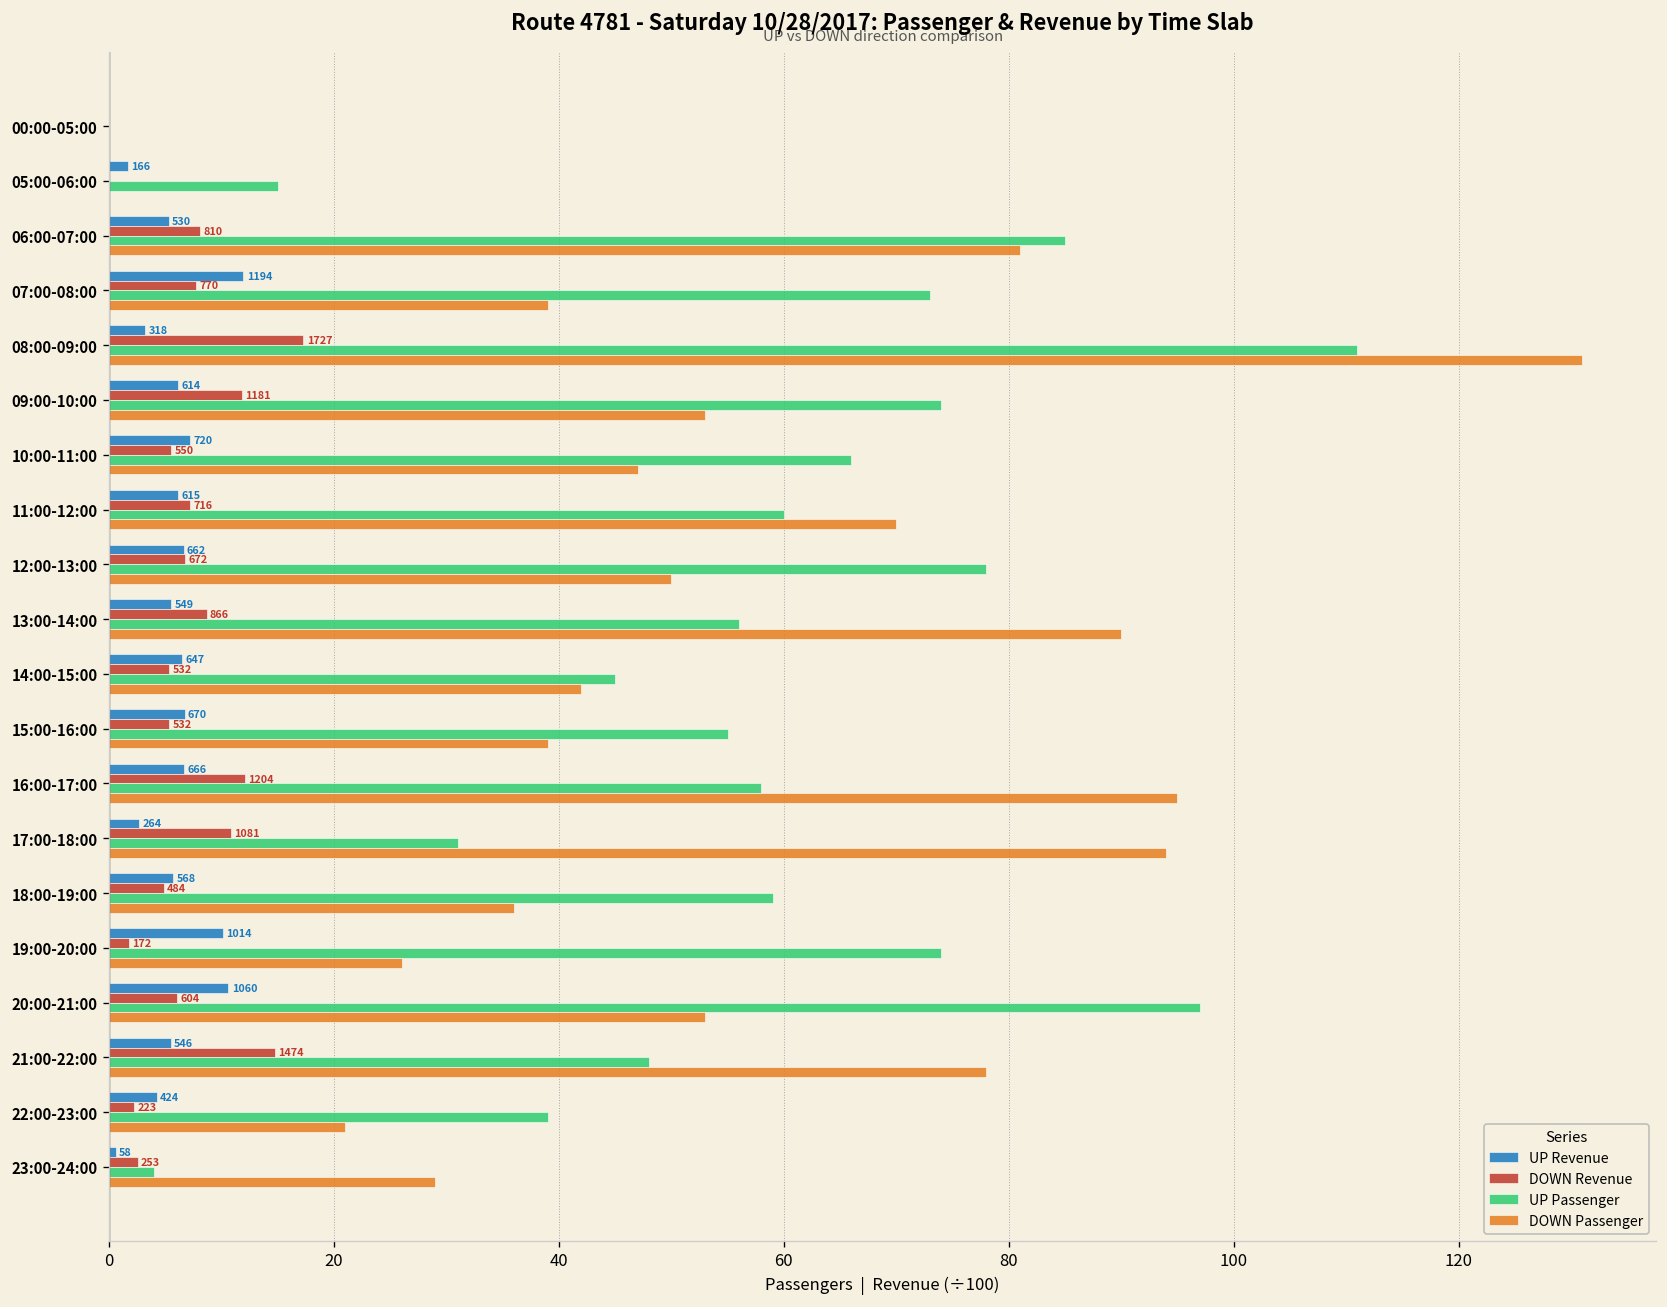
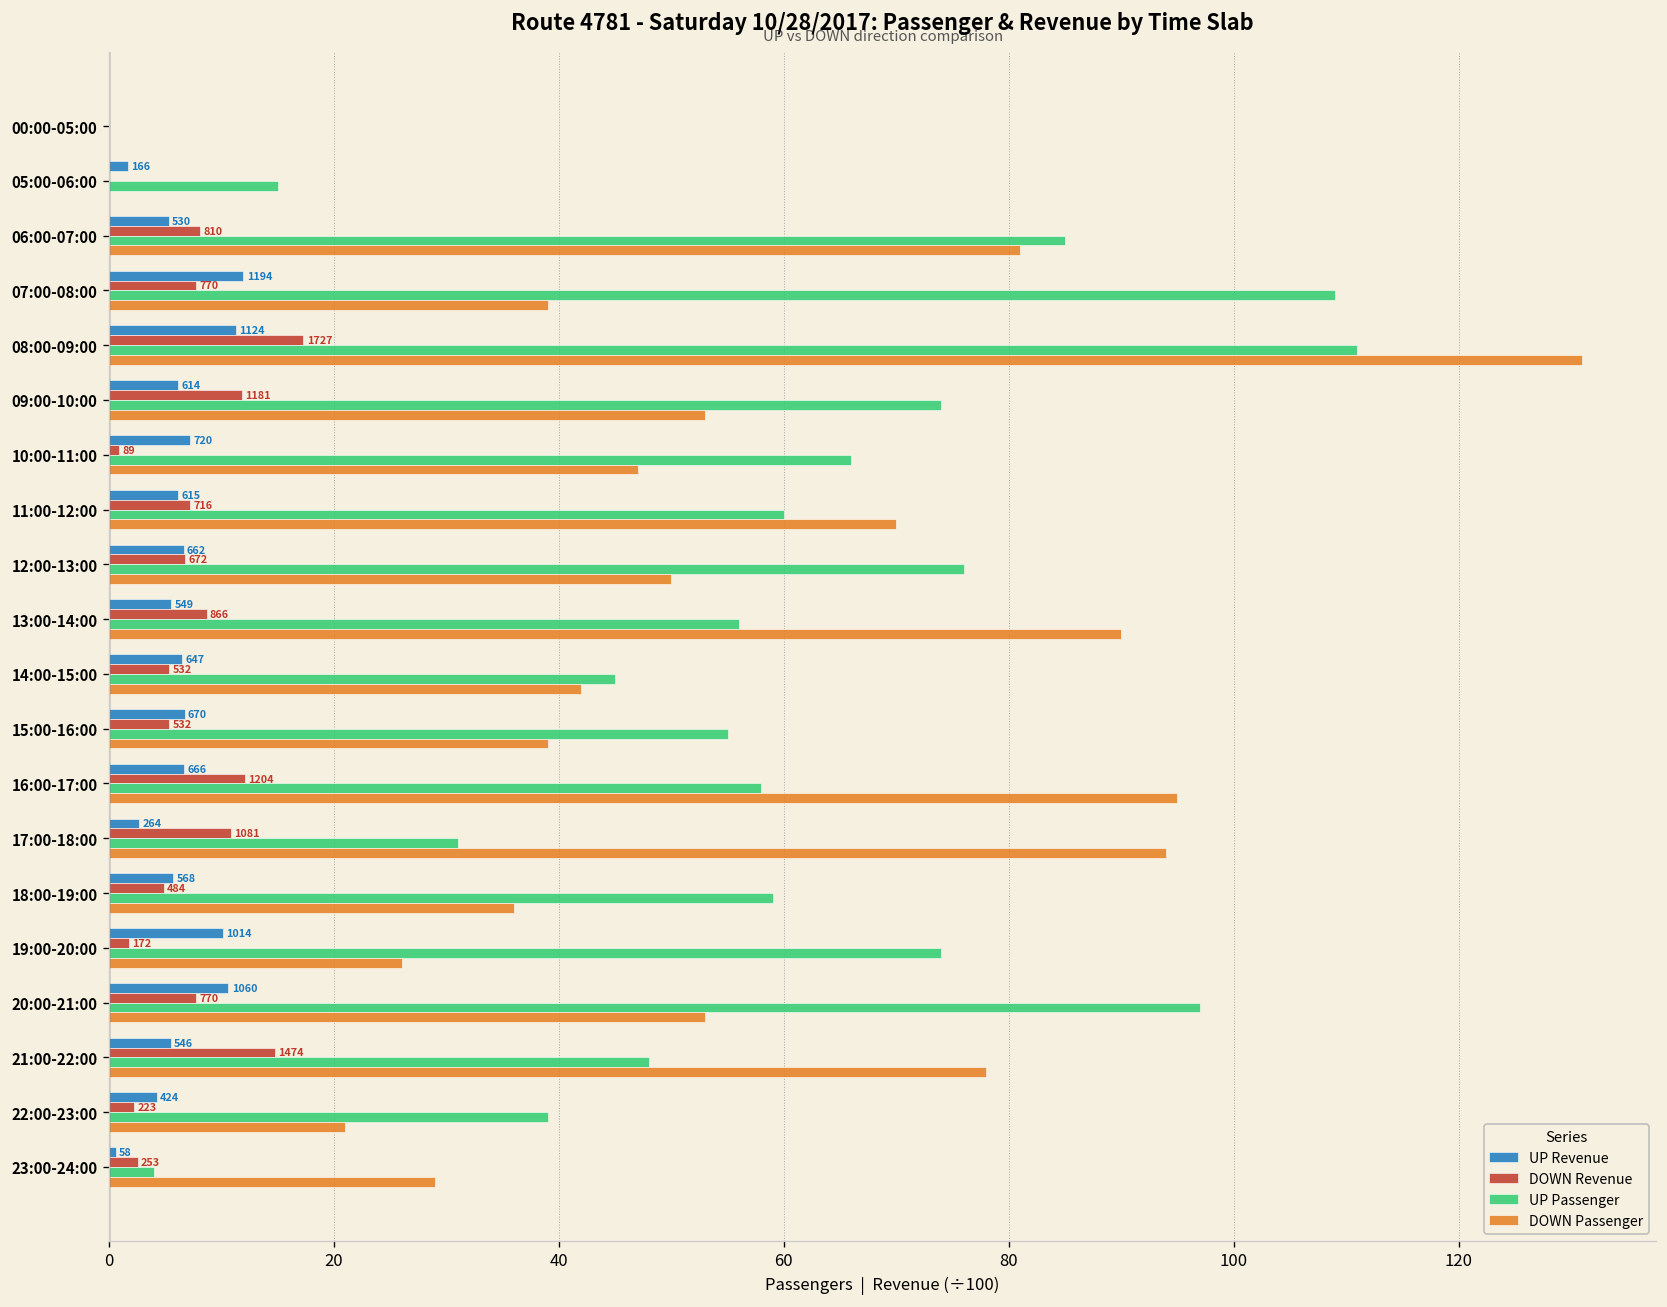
UP Passenger, 07:00-08:00: 73 -> 109
UP Revenue, 08:00-09:00: 318 -> 1124
DOWN Revenue, 10:00-11:00: 550 -> 89
UP Passenger, 12:00-13:00: 78 -> 76
DOWN Revenue, 20:00-21:00: 604 -> 770
